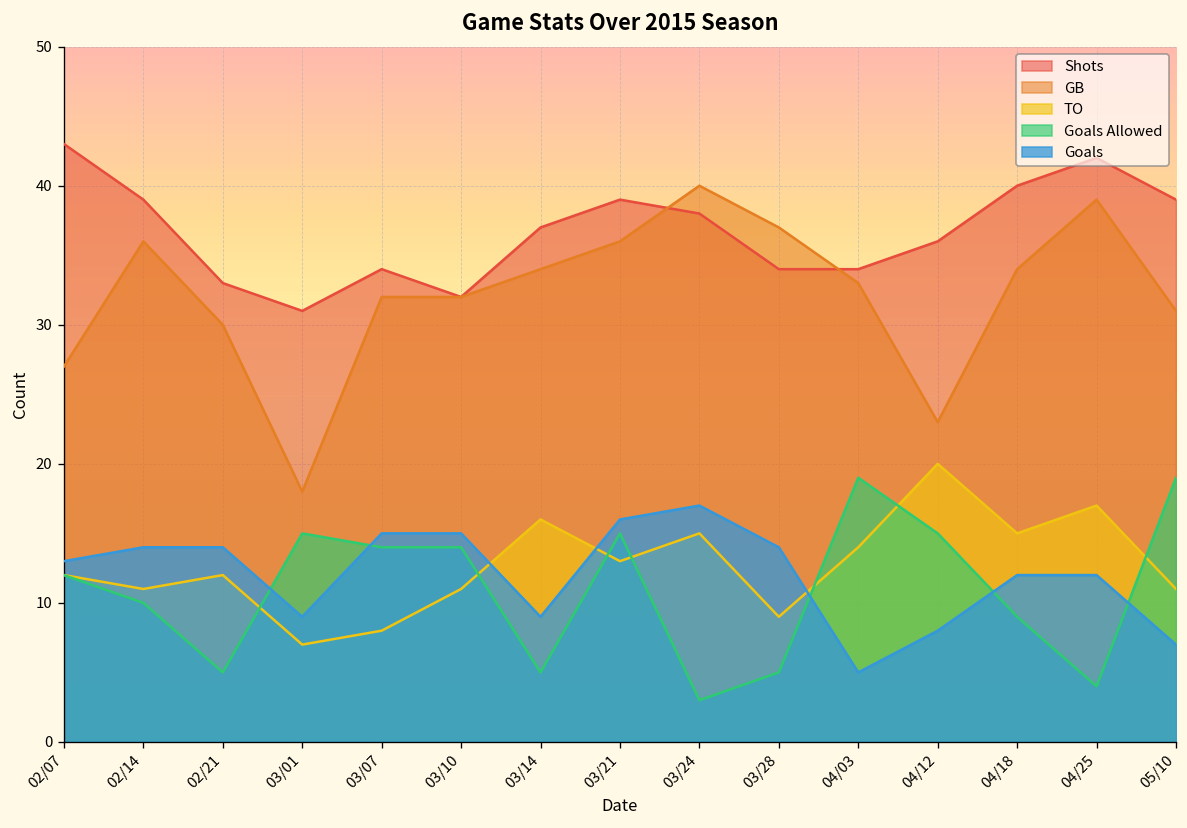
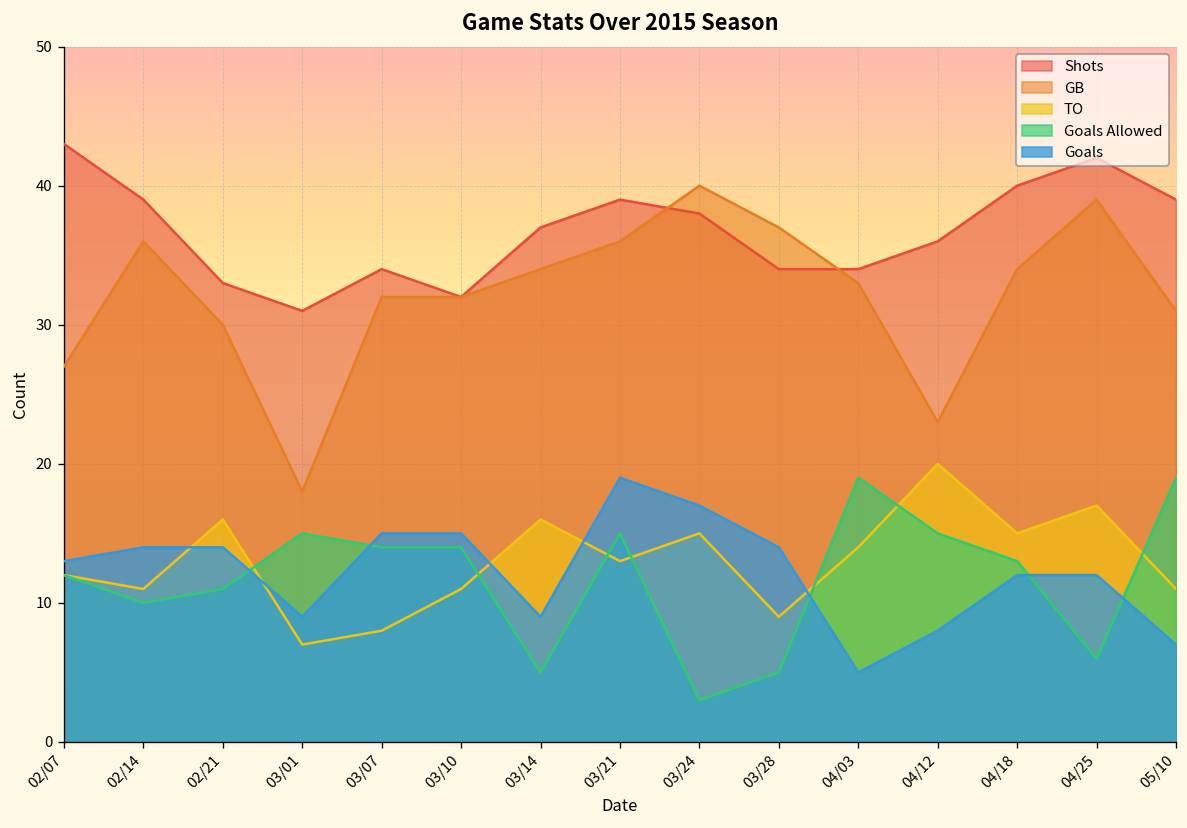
TO, 02/21: 12 -> 16
Goals Allowed, 02/21: 5 -> 11
Goals, 03/21: 16 -> 19
Goals Allowed, 04/18: 9 -> 13
Goals Allowed, 04/25: 4 -> 6
